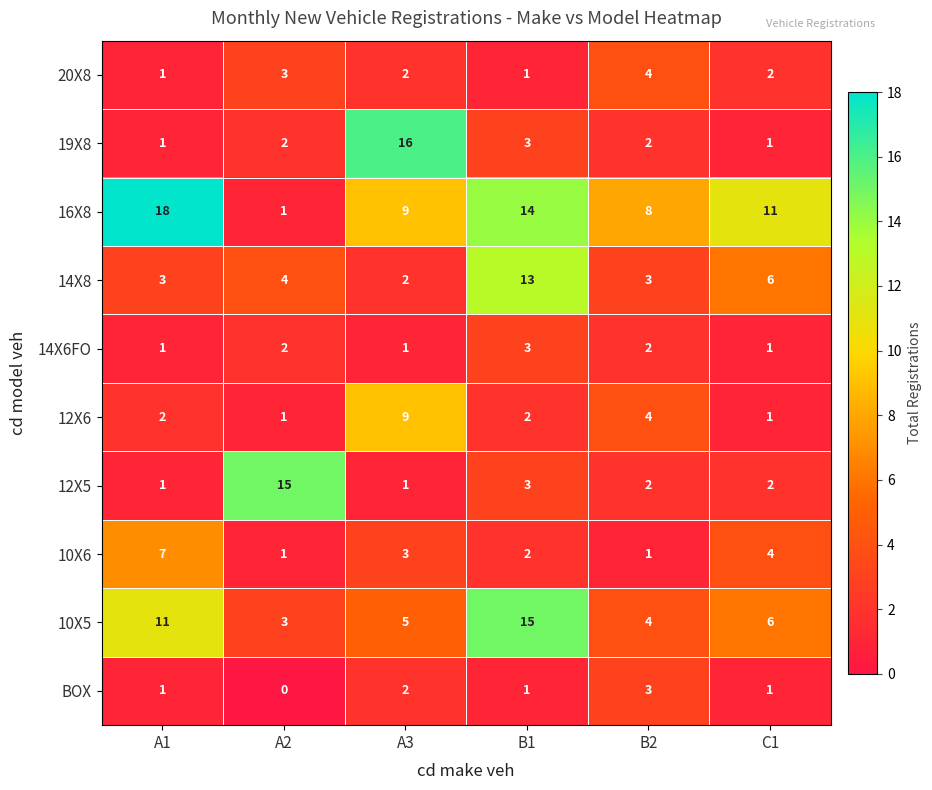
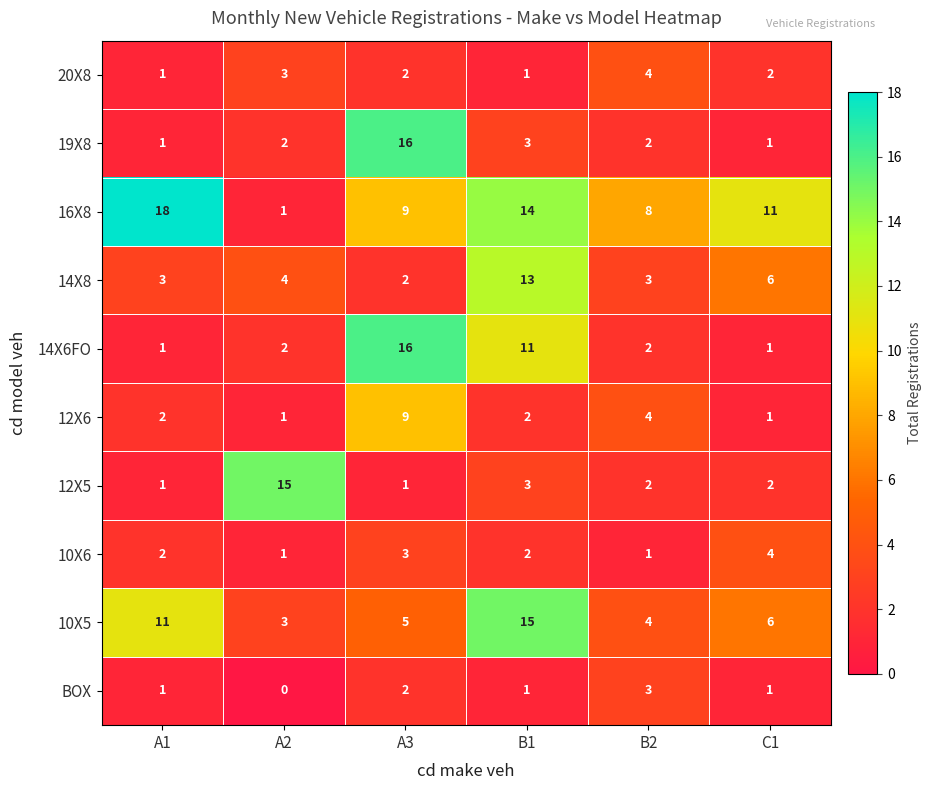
14X6FO, A3: 1 -> 16
14X6FO, B1: 3 -> 11
10X6, A1: 7 -> 2
